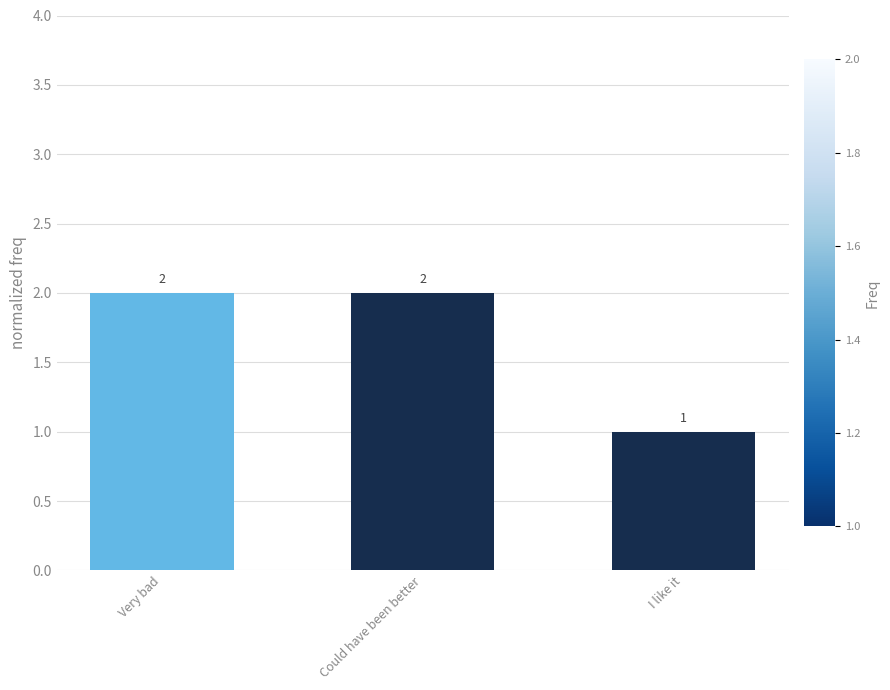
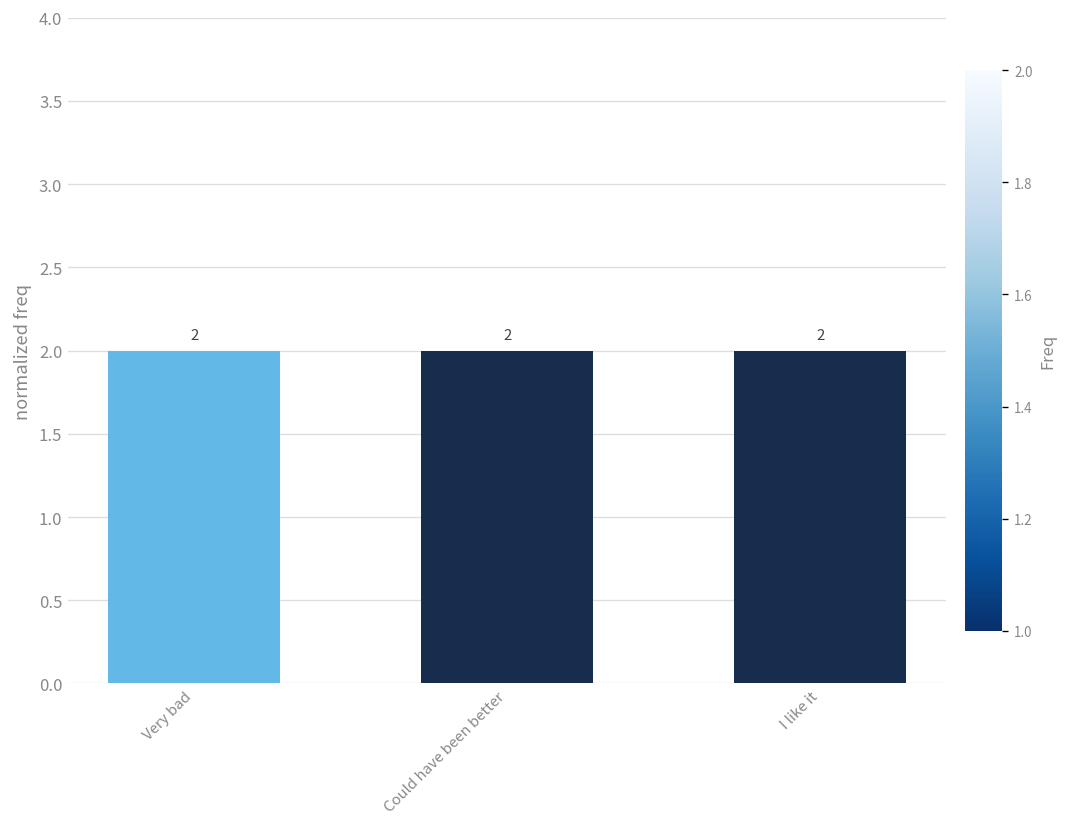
I like it: 1 -> 2
